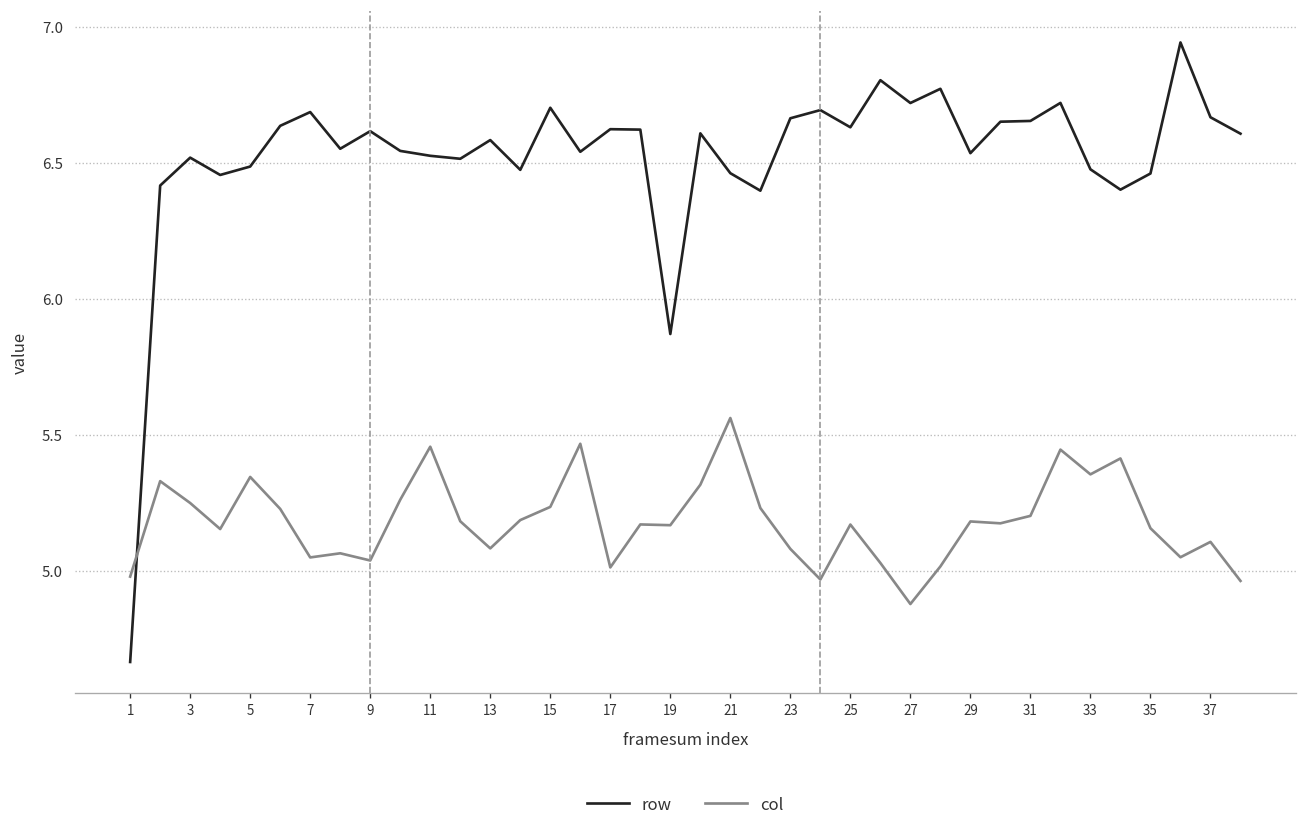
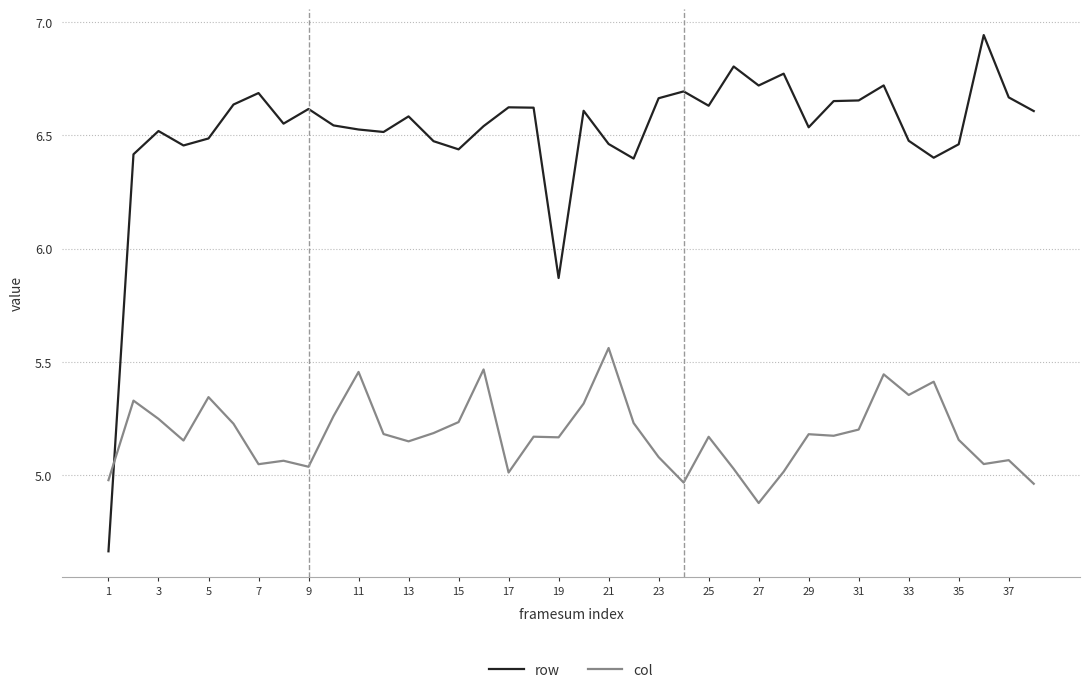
col, 13: 5.08 -> 5.15
row, 15: 6.70 -> 6.44
col, 37: 5.11 -> 5.07
